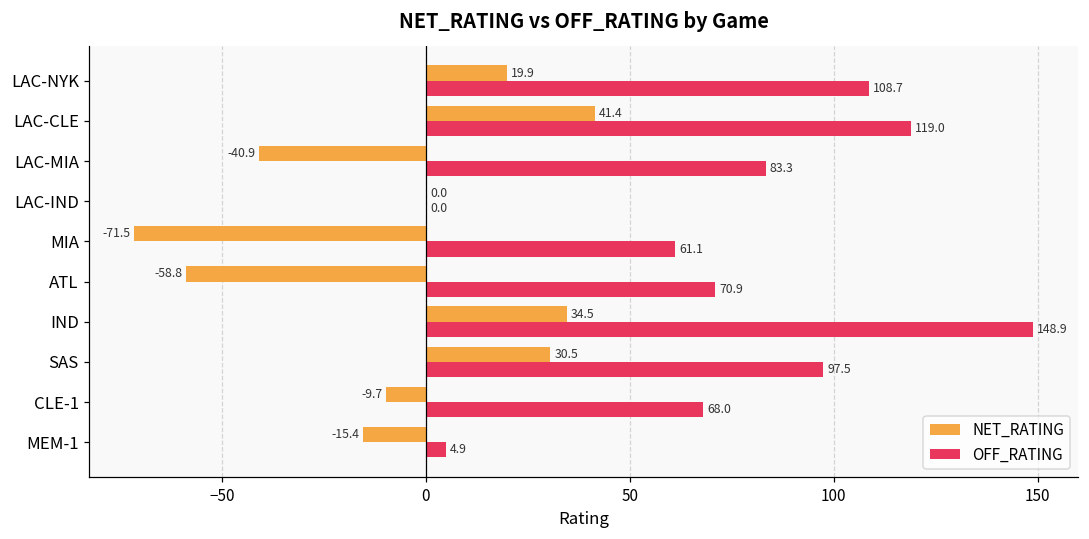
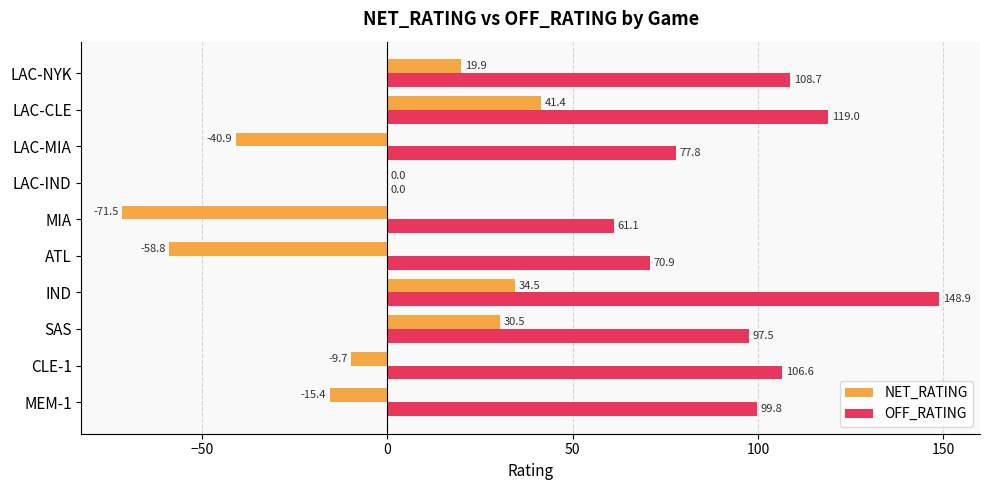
OFF_RATING, LAC-MIA: 83.3 -> 77.8
OFF_RATING, CLE-1: 68.0 -> 106.6
OFF_RATING, MEM-1: 4.9 -> 99.8
